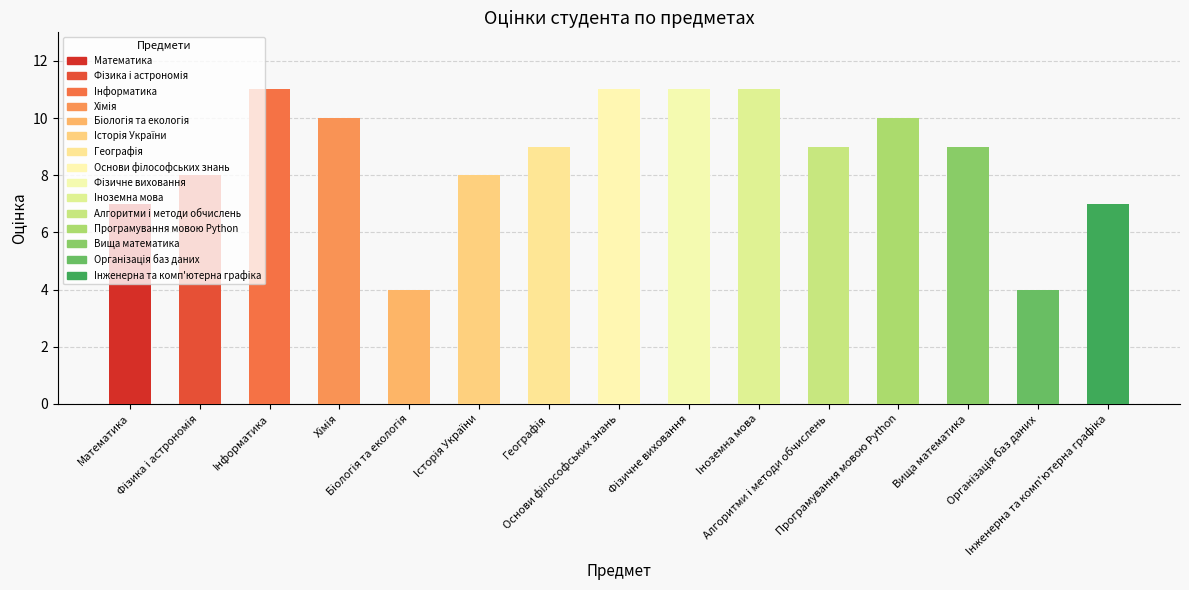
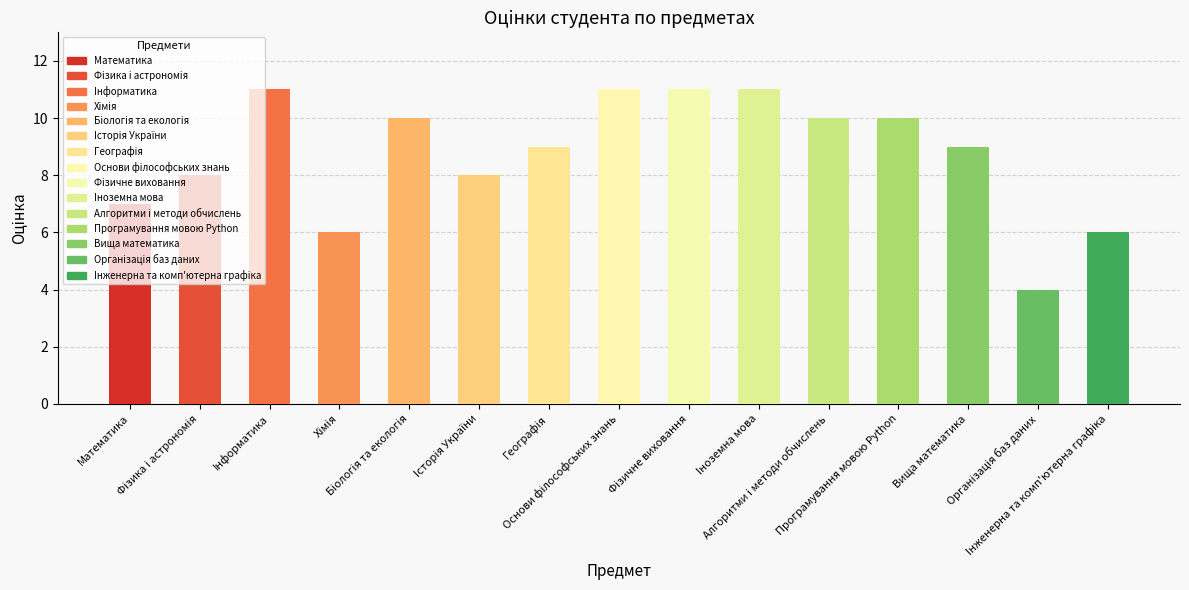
Хімія: 10 -> 6
Біологія та екологія: 4 -> 10
Алгоритми і методи обчислень: 9 -> 10
Інженерна та комп'ютерна графіка: 7 -> 6
